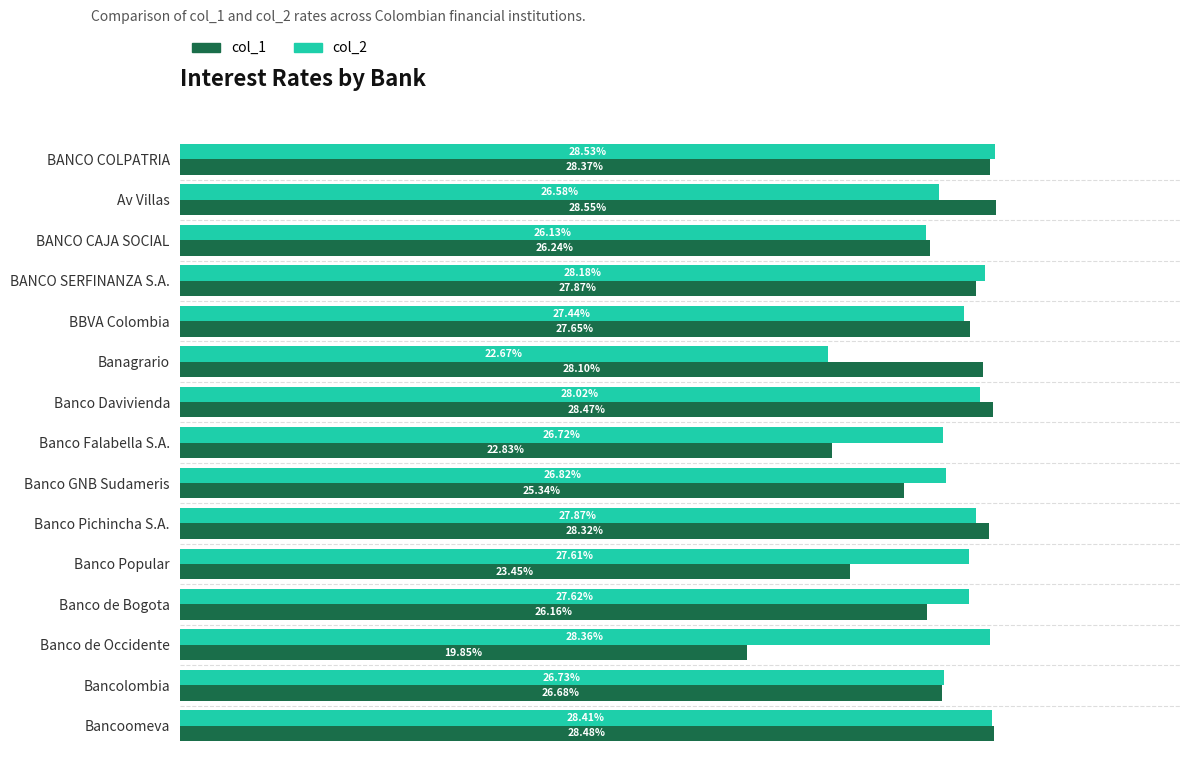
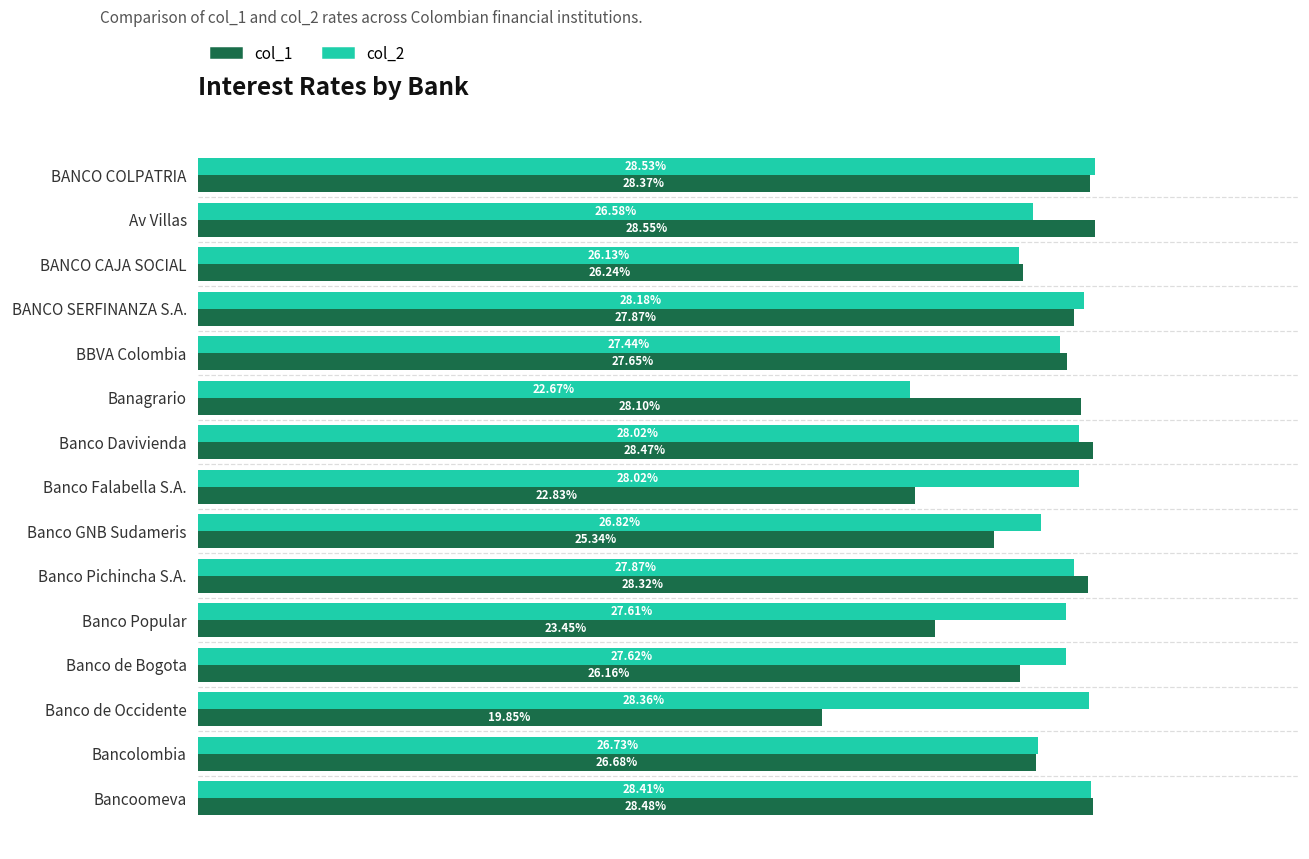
col_2, Banco Falabella S.A.: 26.72% -> 28.02%
